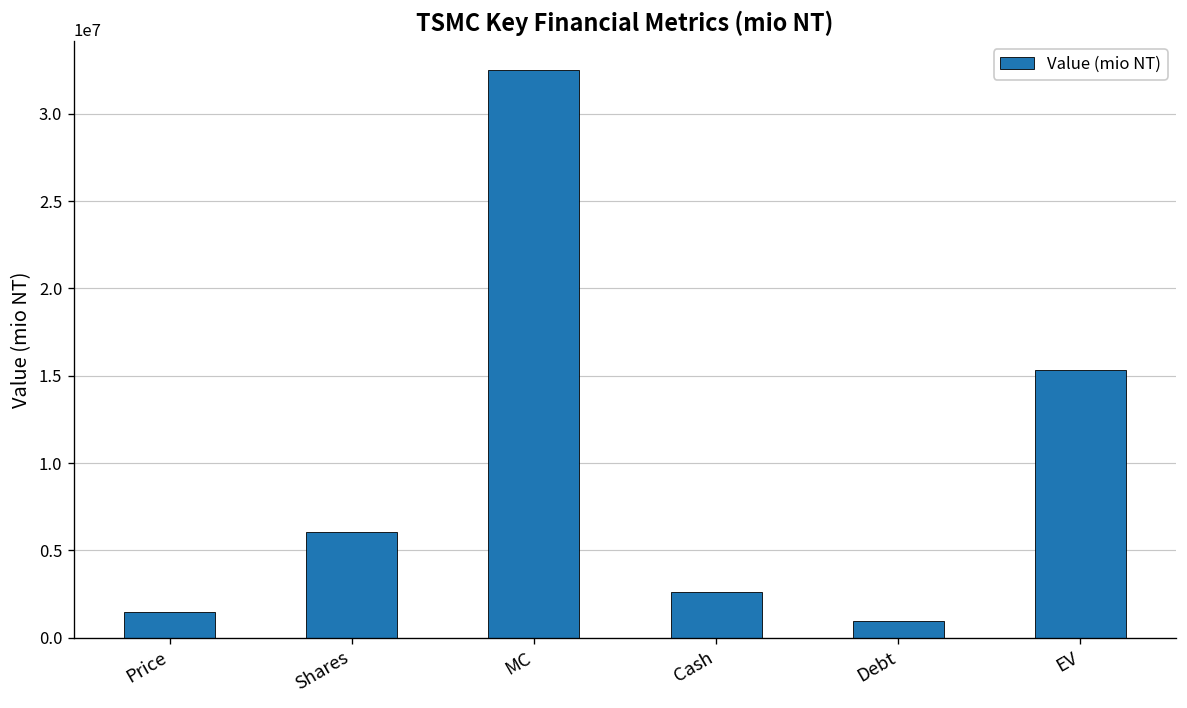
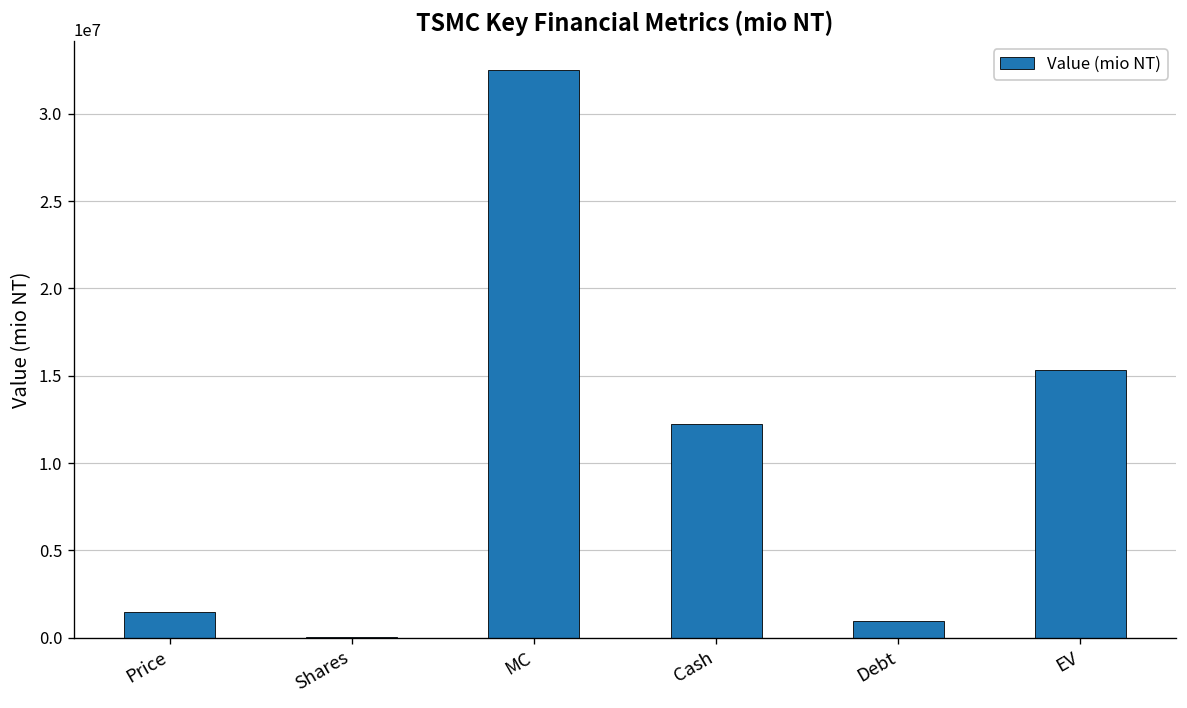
Shares: 6000000 -> 0
Cash: 2600000 -> 12200000
